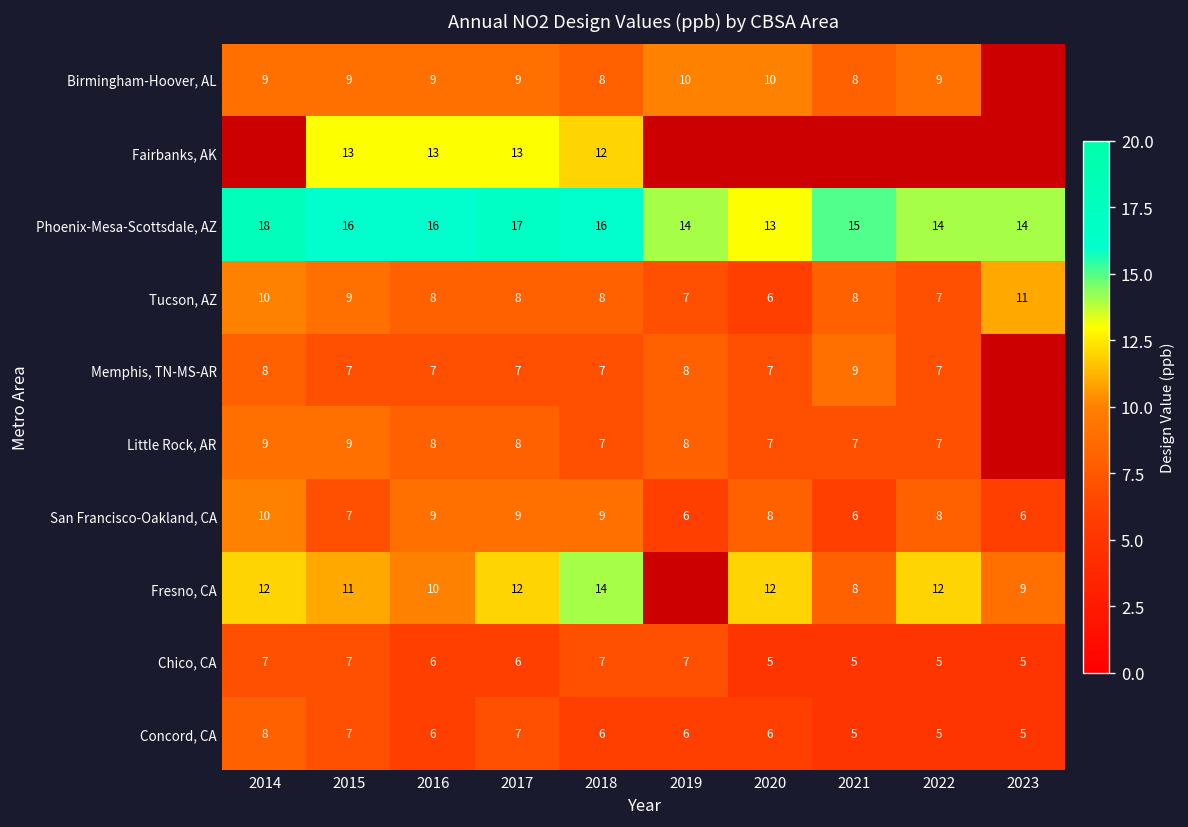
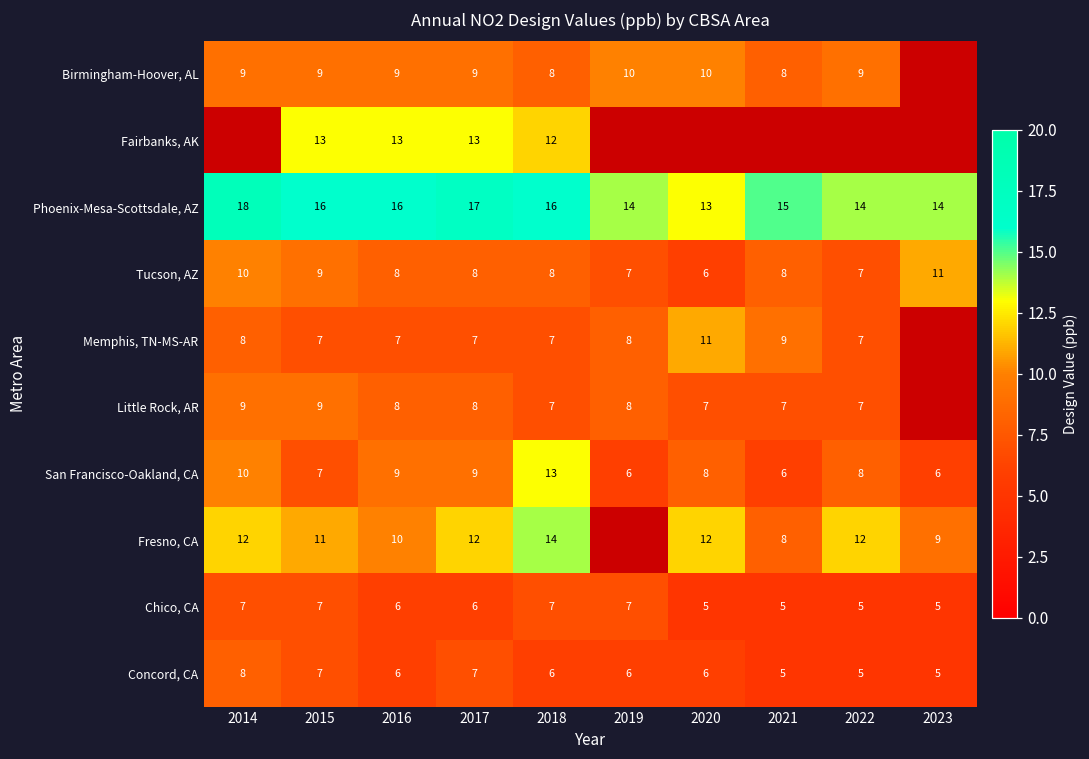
Memphis, TN-MS-AR, 2020: 7 -> 11
San Francisco-Oakland, CA, 2018: 9 -> 13
